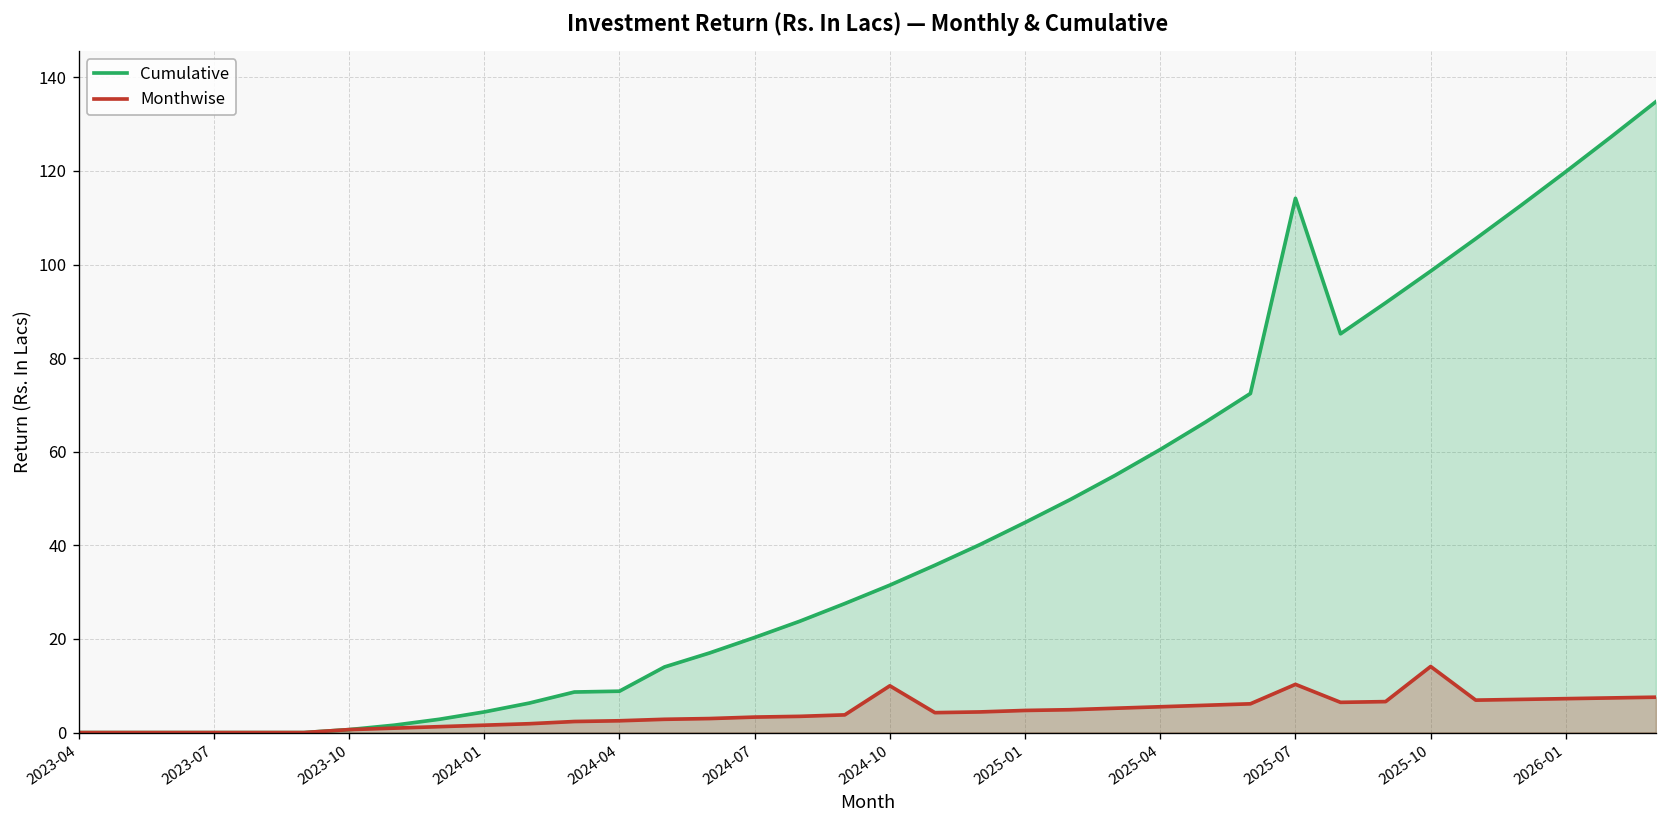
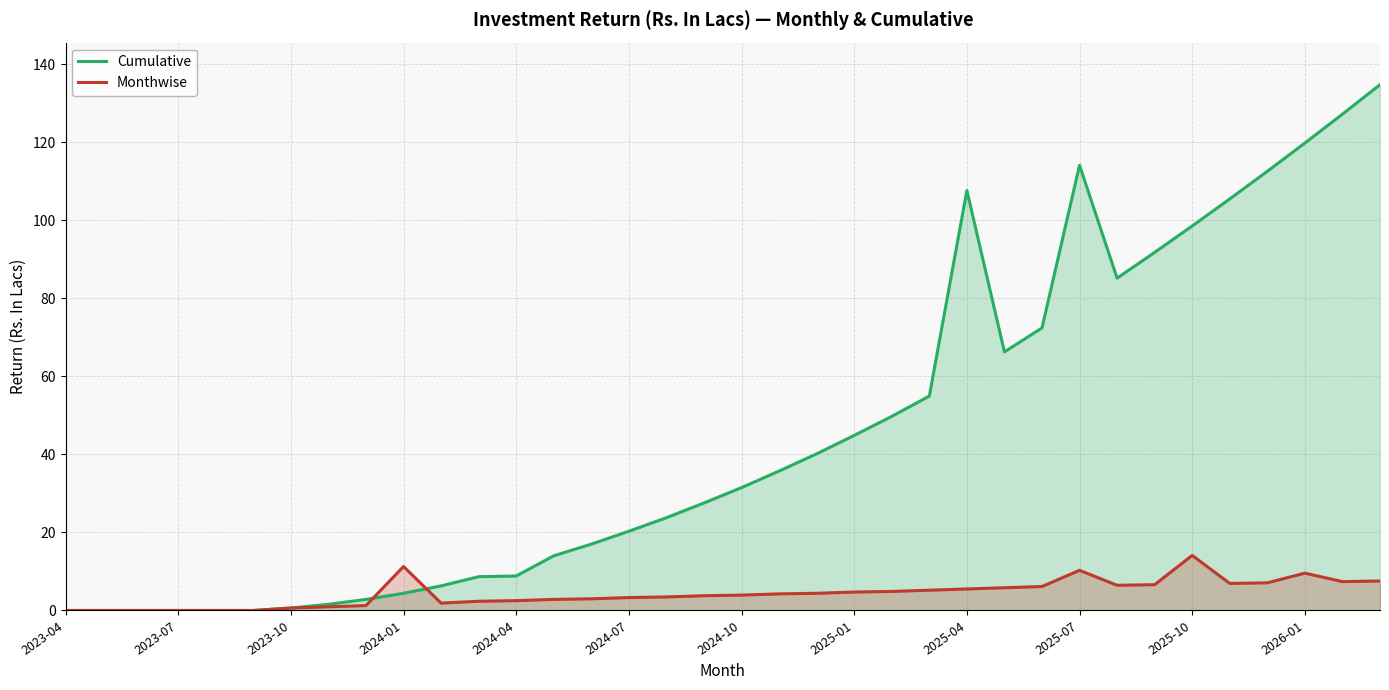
Monthwise, 2024-01: 2 -> 11
Monthwise, 2024-10: 10 -> 4
Cumulative, 2025-04: 60 -> 108
Monthwise, 2026-01: 7 -> 10
